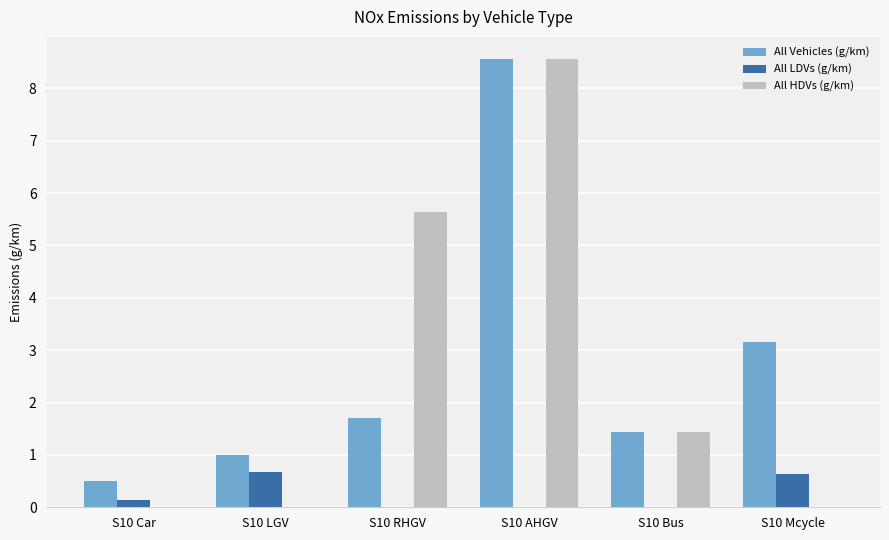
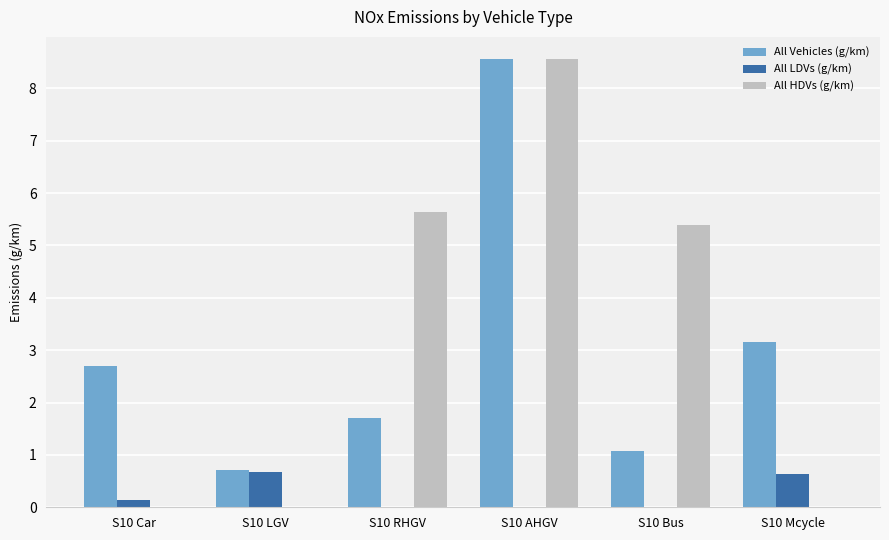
All Vehicles (g/km), S10 Car: 0.5 -> 2.7
All Vehicles (g/km), S10 LGV: 1.0 -> 0.7
All Vehicles (g/km), S10 Bus: 1.4 -> 1.1
All HDVs (g/km), S10 Bus: 1.4 -> 5.4
